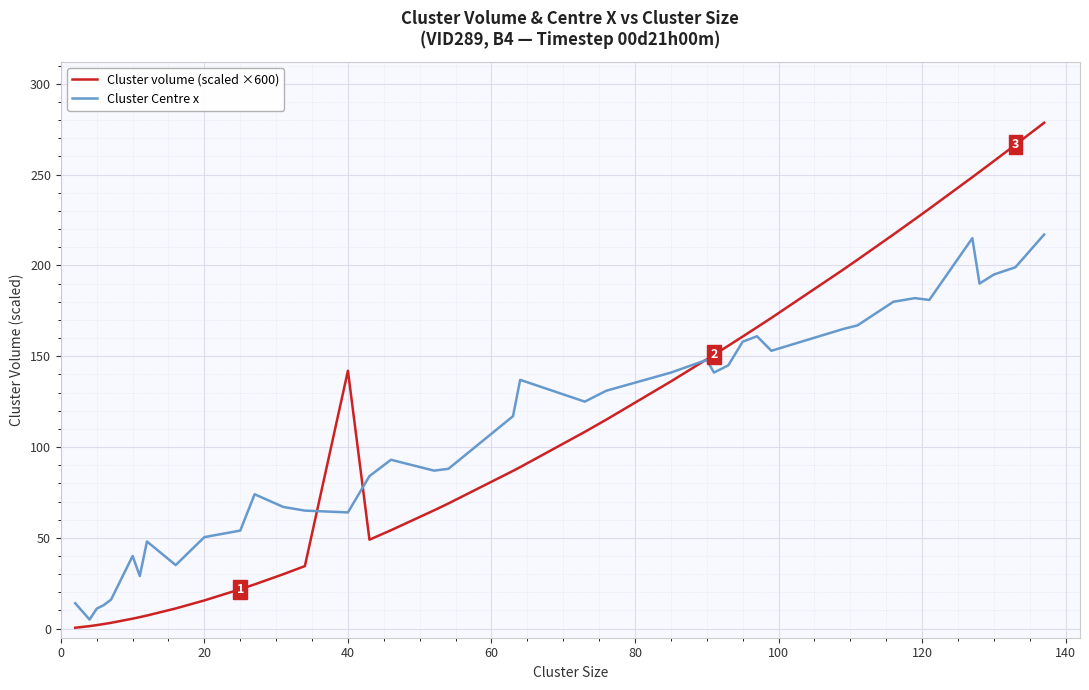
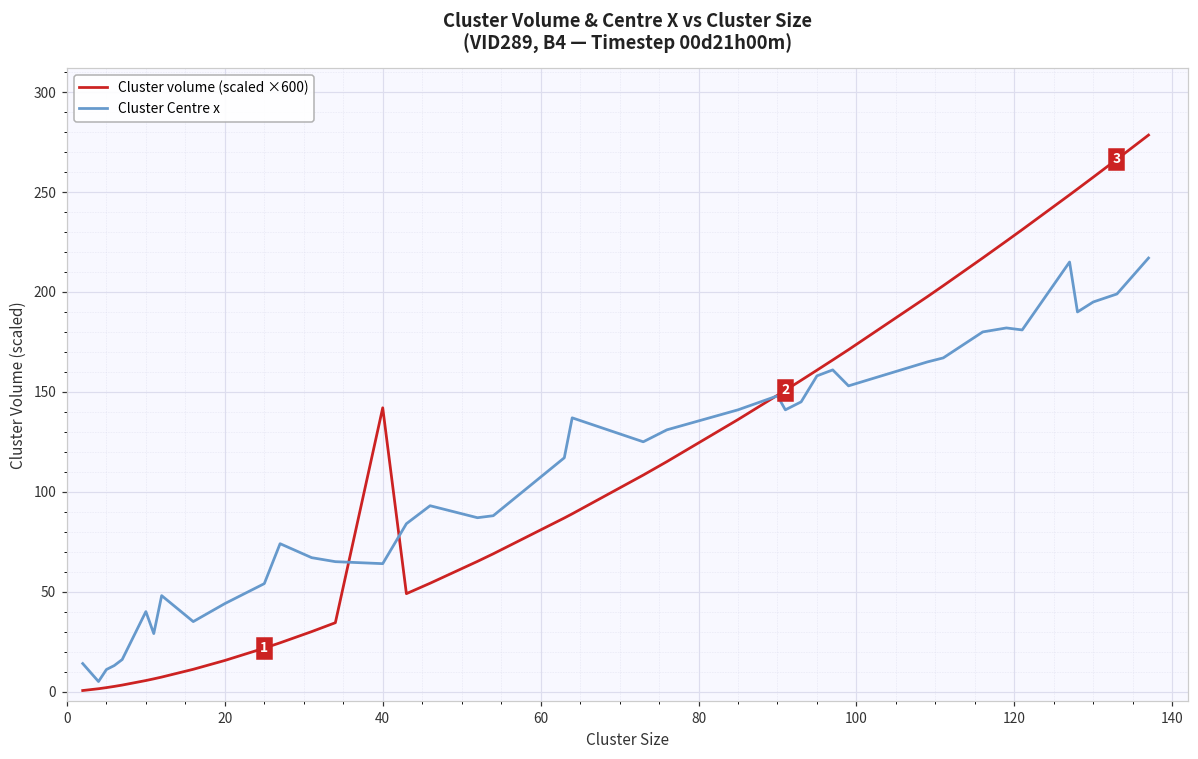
Cluster Centre x, 20: 50 -> 44
